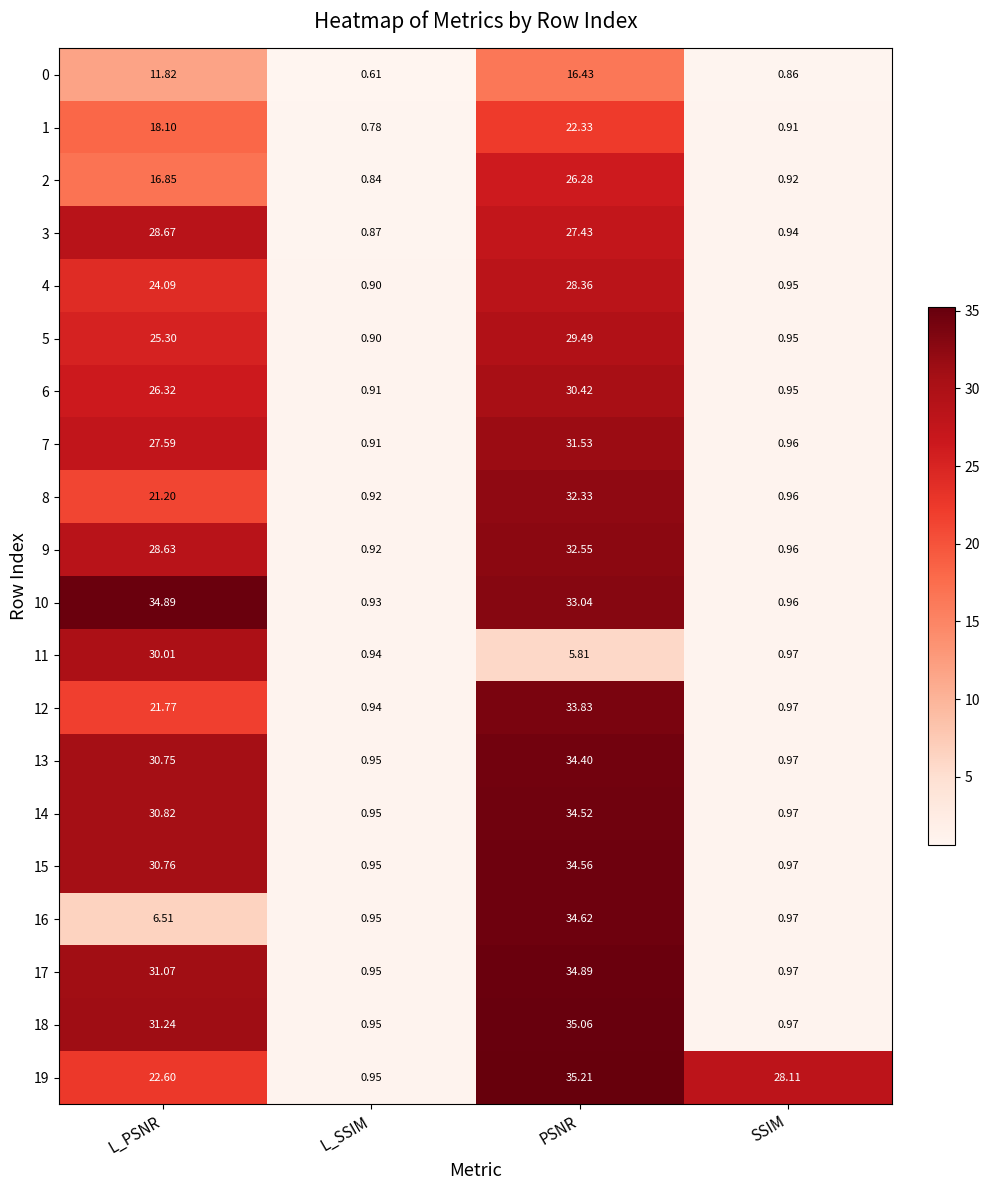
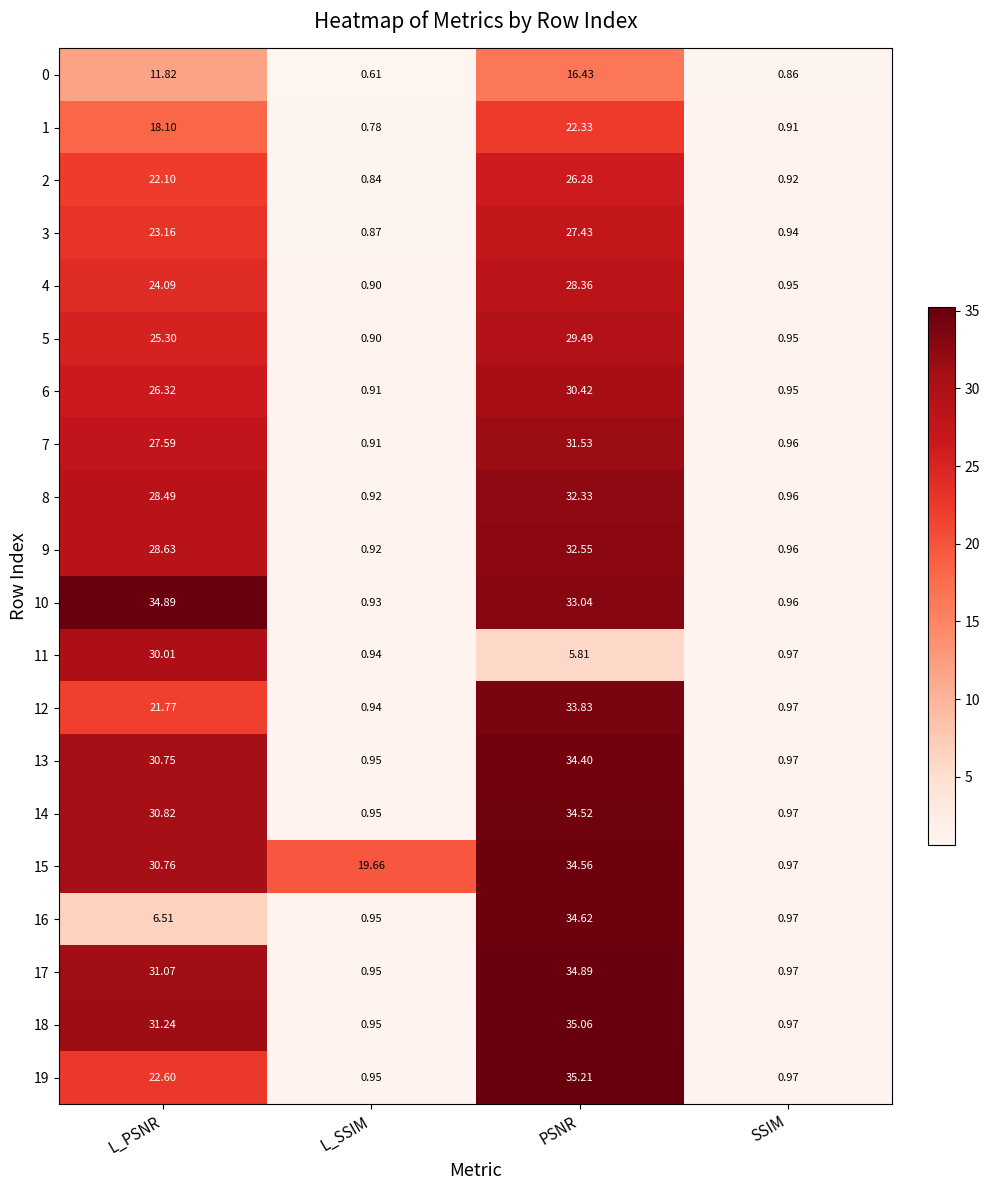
2, L_PSNR: 16.85 -> 22.10
3, L_PSNR: 28.67 -> 23.16
8, L_PSNR: 21.20 -> 28.49
15, L_SSIM: 0.95 -> 19.66
19, SSIM: 28.11 -> 0.97
